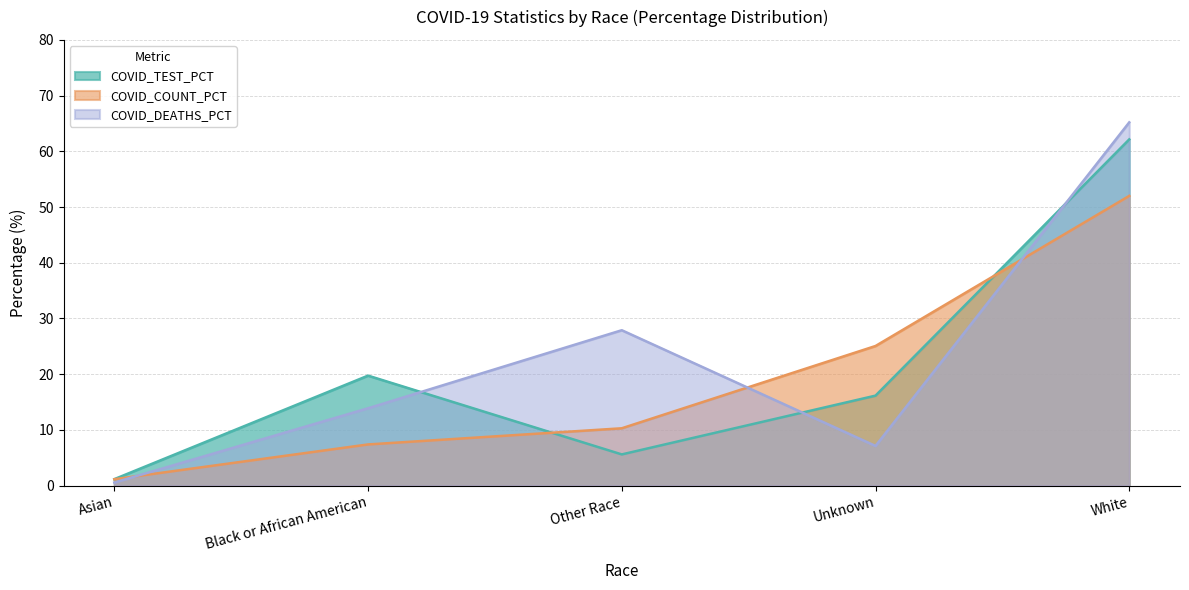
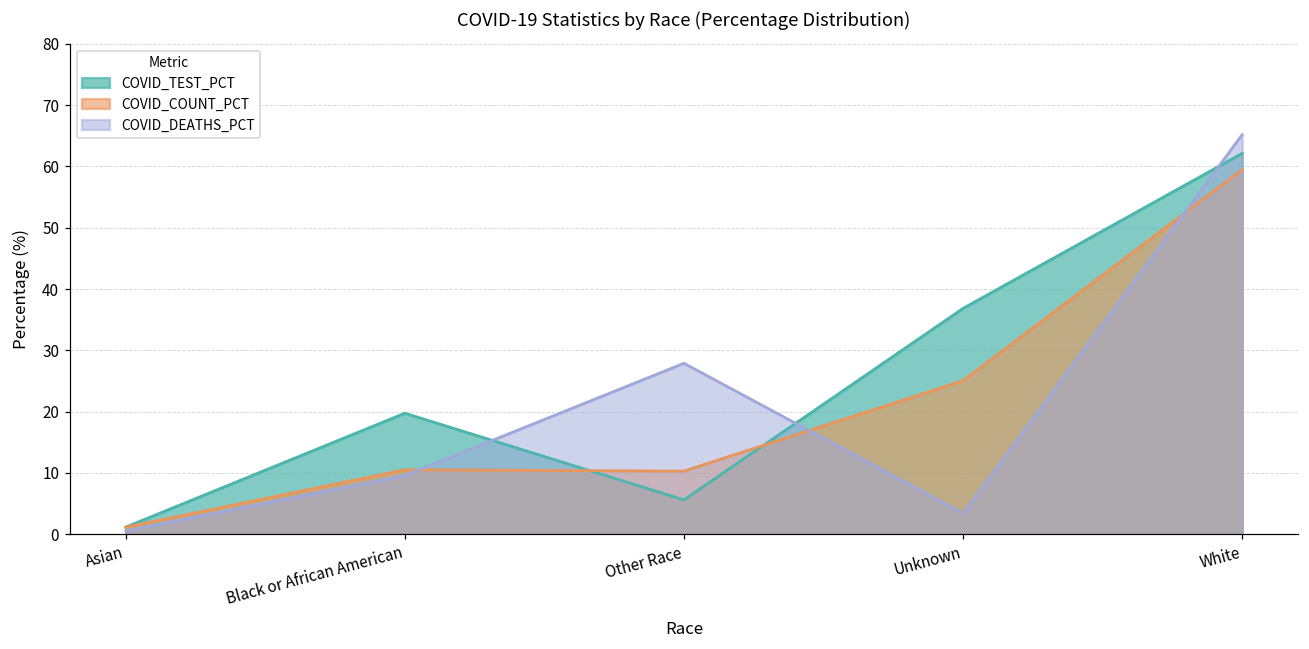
COVID_COUNT_PCT, Black or African American: 7 -> 11
COVID_DEATHS_PCT, Black or African American: 14 -> 10
COVID_TEST_PCT, Unknown: 16 -> 37
COVID_DEATHS_PCT, Unknown: 7 -> 3
COVID_COUNT_PCT, White: 52 -> 60
